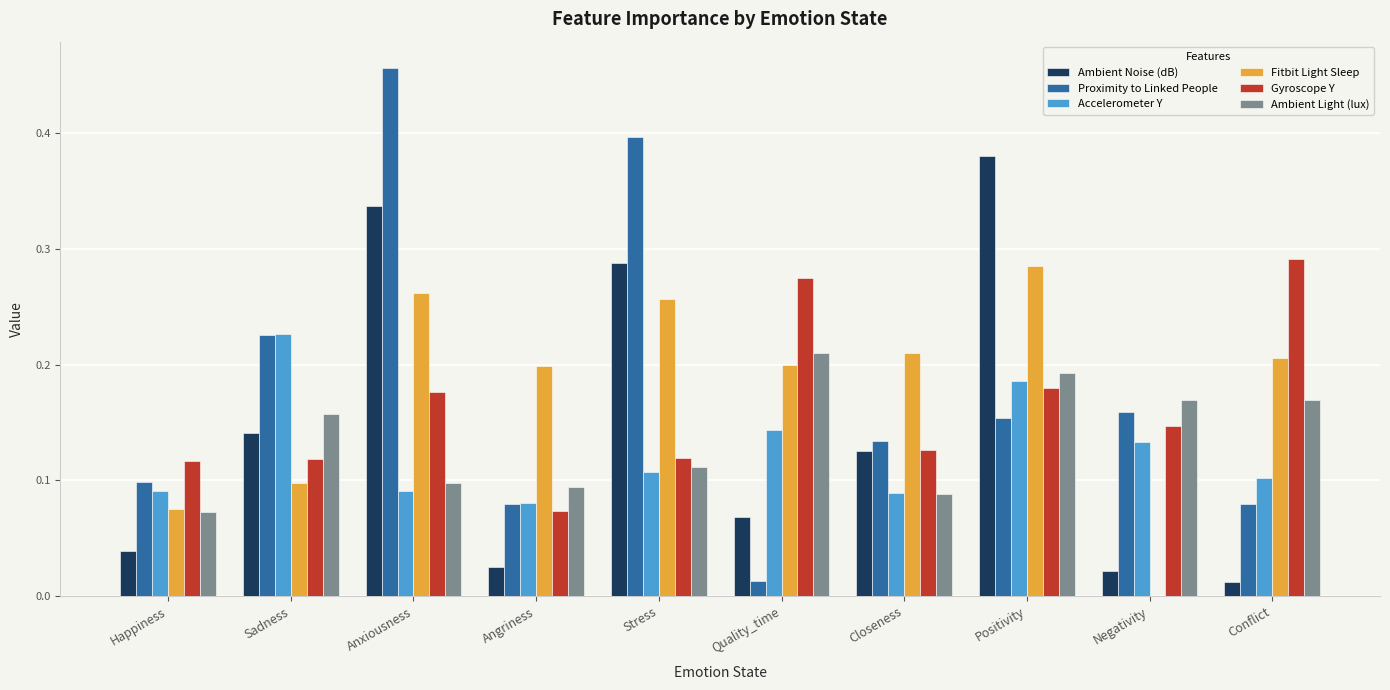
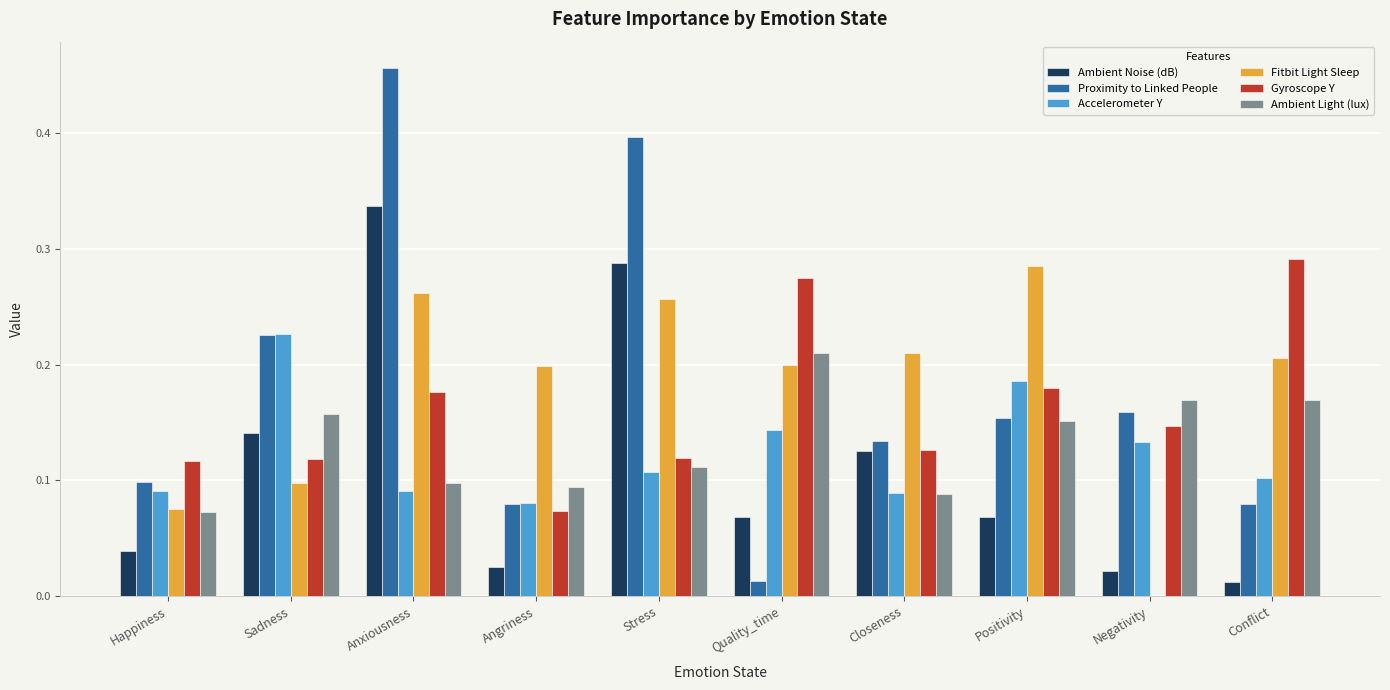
Ambient Noise (dB), Positivity: 0.380 -> 0.069
Ambient Light (lux), Positivity: 0.192 -> 0.151
